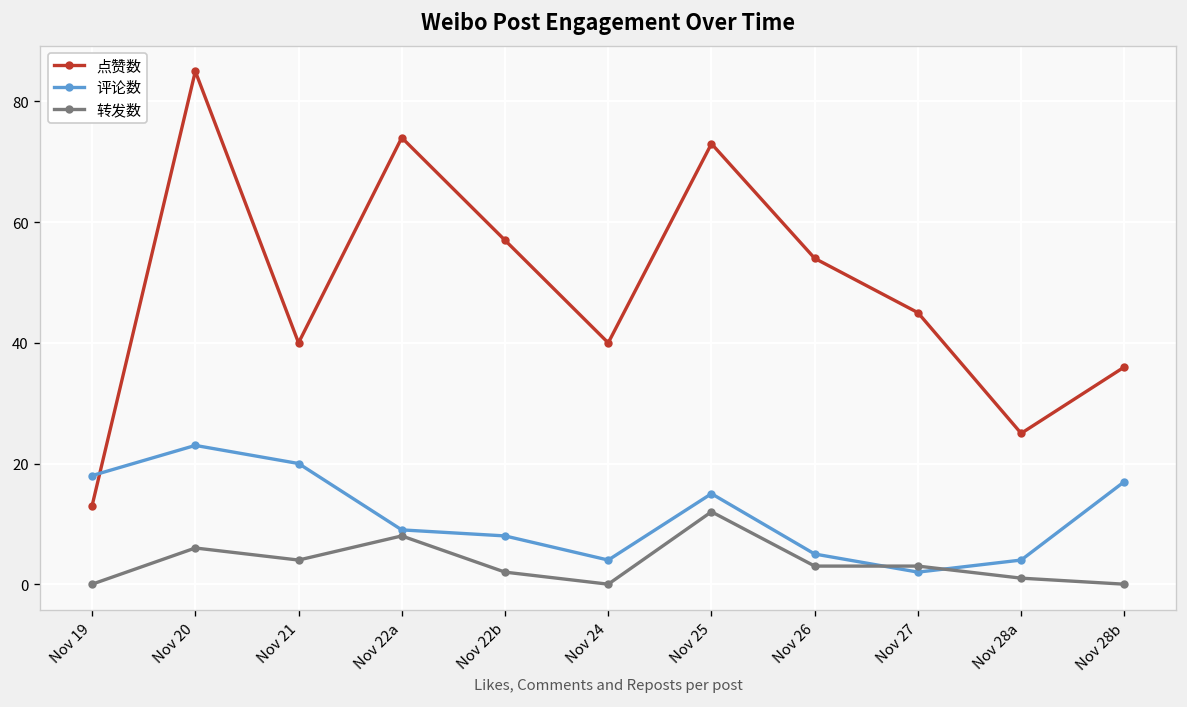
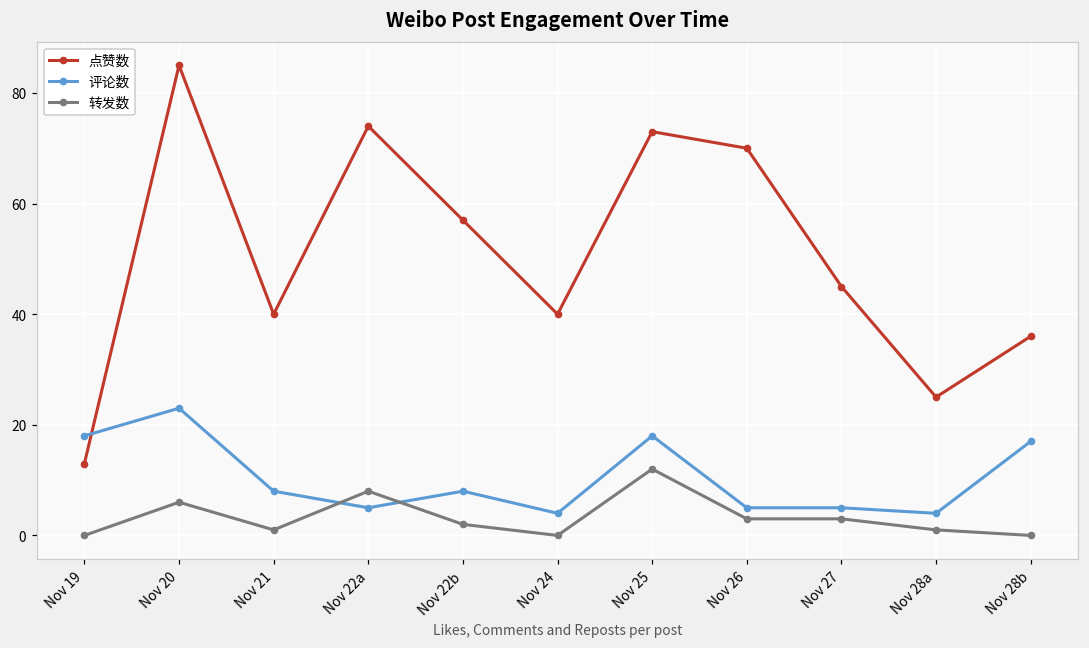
评论数, Nov 21: 20 -> 8
转发数, Nov 21: 4 -> 1
评论数, Nov 22a: 9 -> 5
评论数, Nov 25: 15 -> 18
点赞数, Nov 26: 54 -> 70
评论数, Nov 27: 2 -> 5
